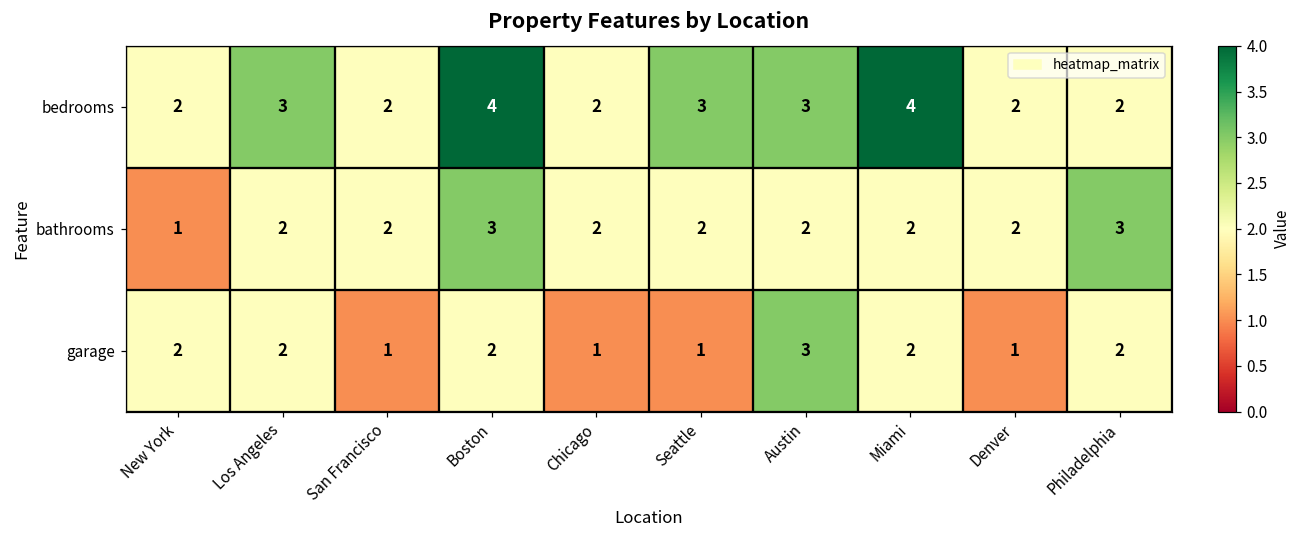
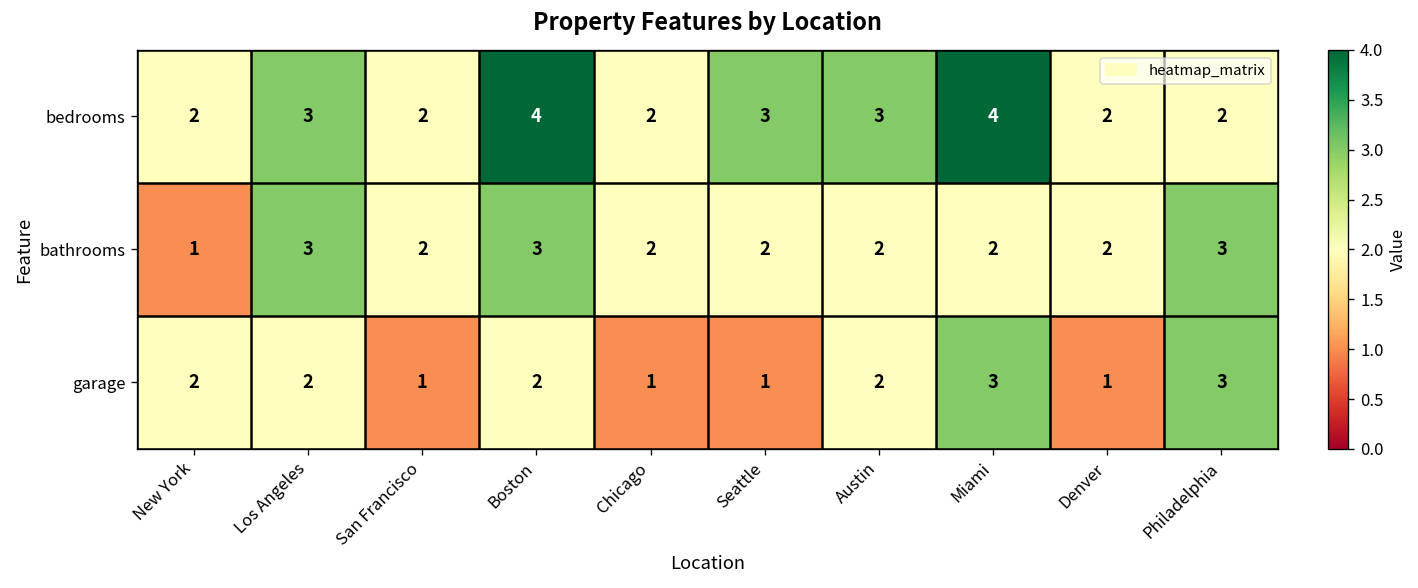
bathrooms, Los Angeles: 2 -> 3
garage, Austin: 3 -> 2
garage, Miami: 2 -> 3
garage, Philadelphia: 2 -> 3
